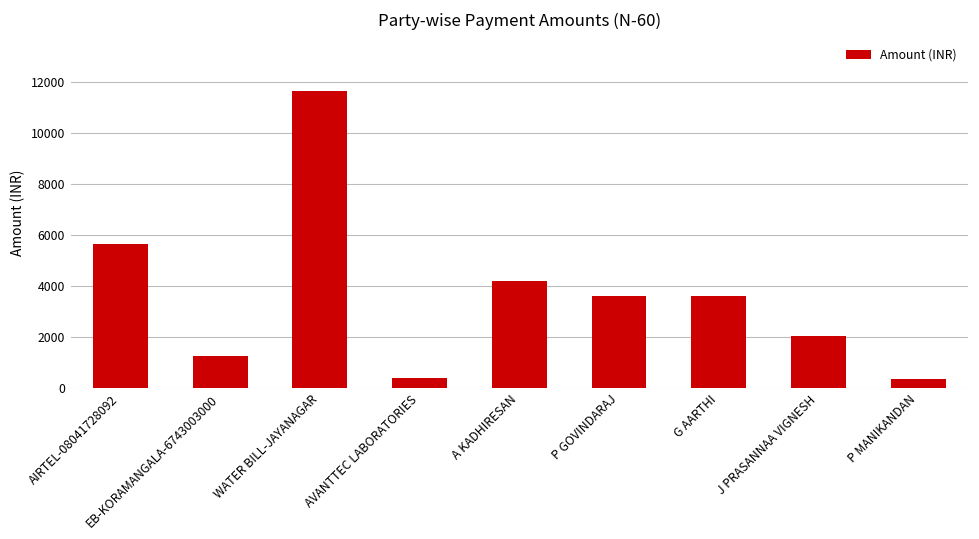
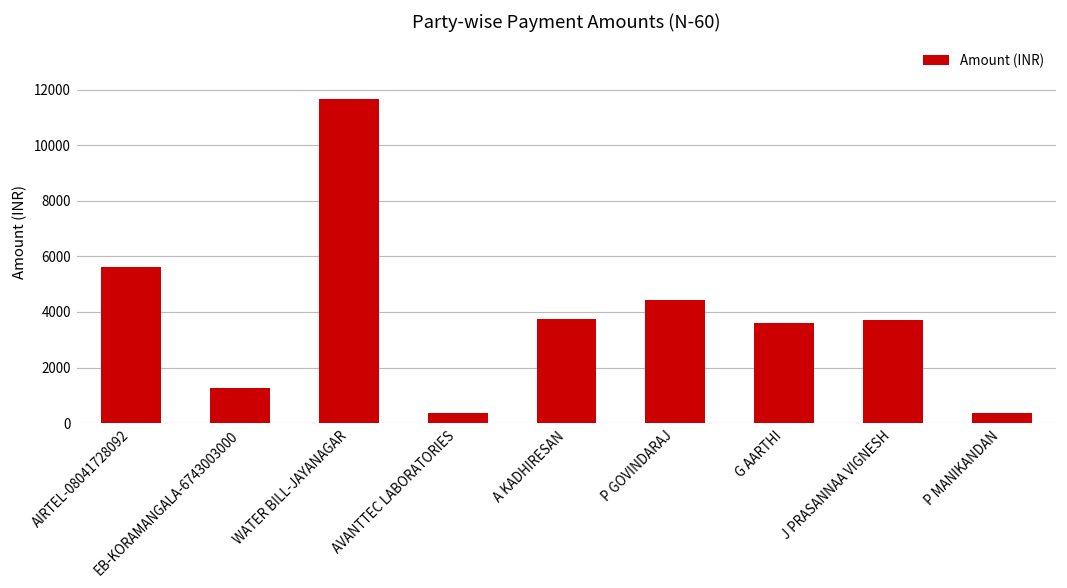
A KADHIRESAN: 4200 -> 3700
P GOVINDARAJ: 3600 -> 4400
J PRASANNAA VIGNESH: 2000 -> 3700
